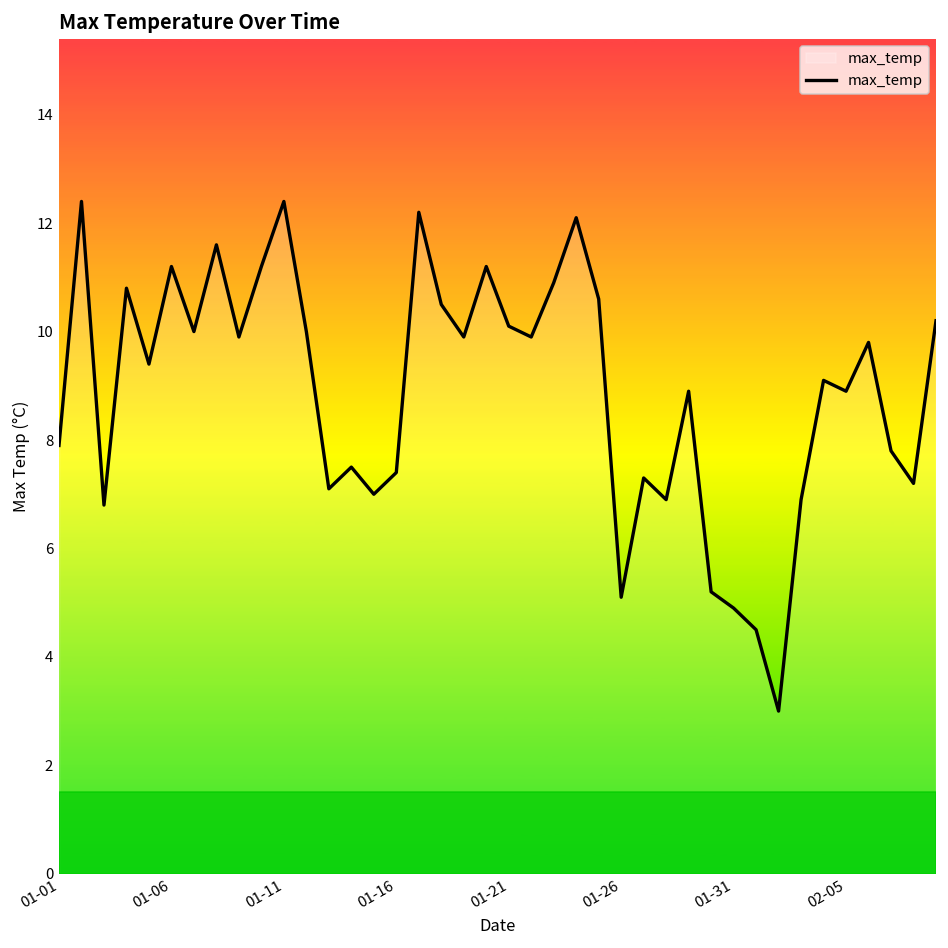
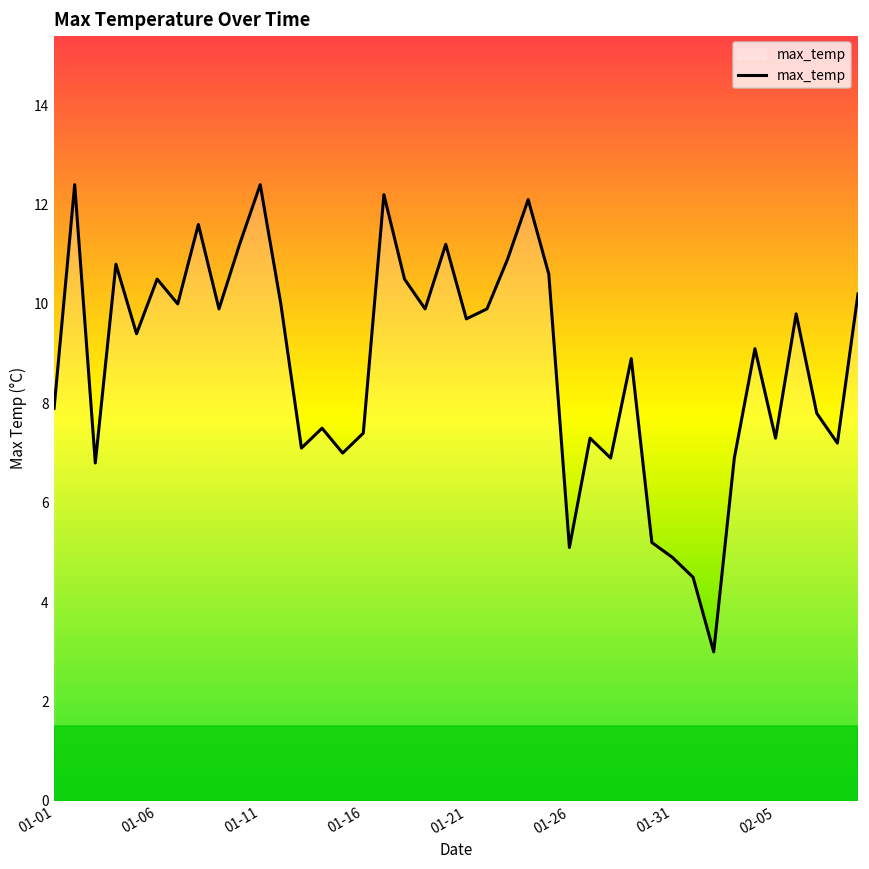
01-06: 11.2 -> 10.5
01-21: 10.1 -> 9.7
02-05: 8.9 -> 7.3
